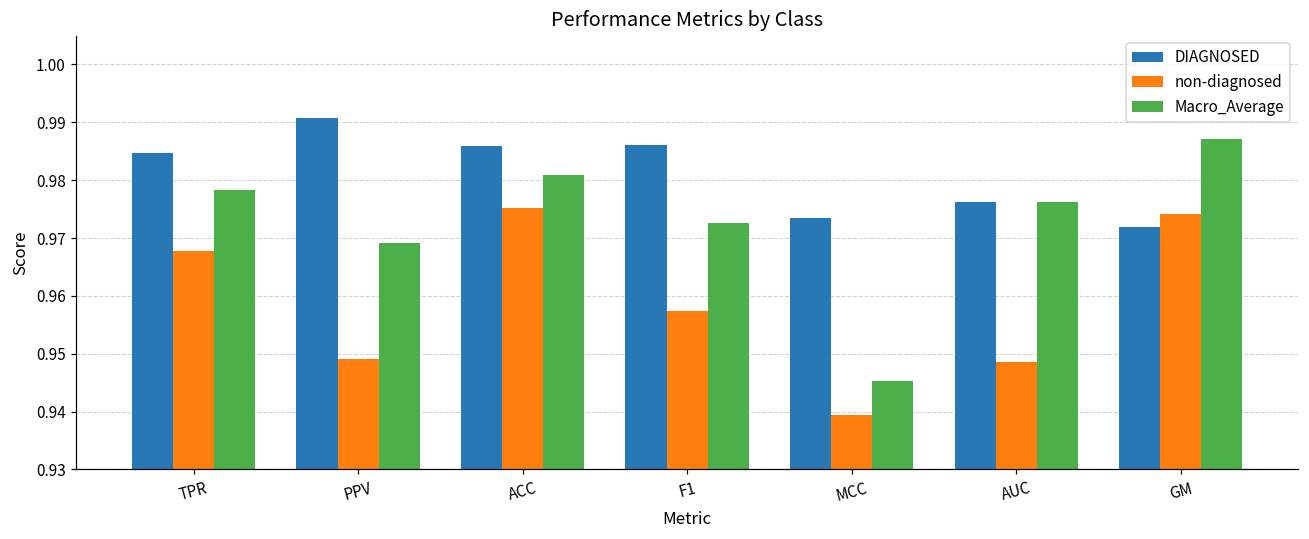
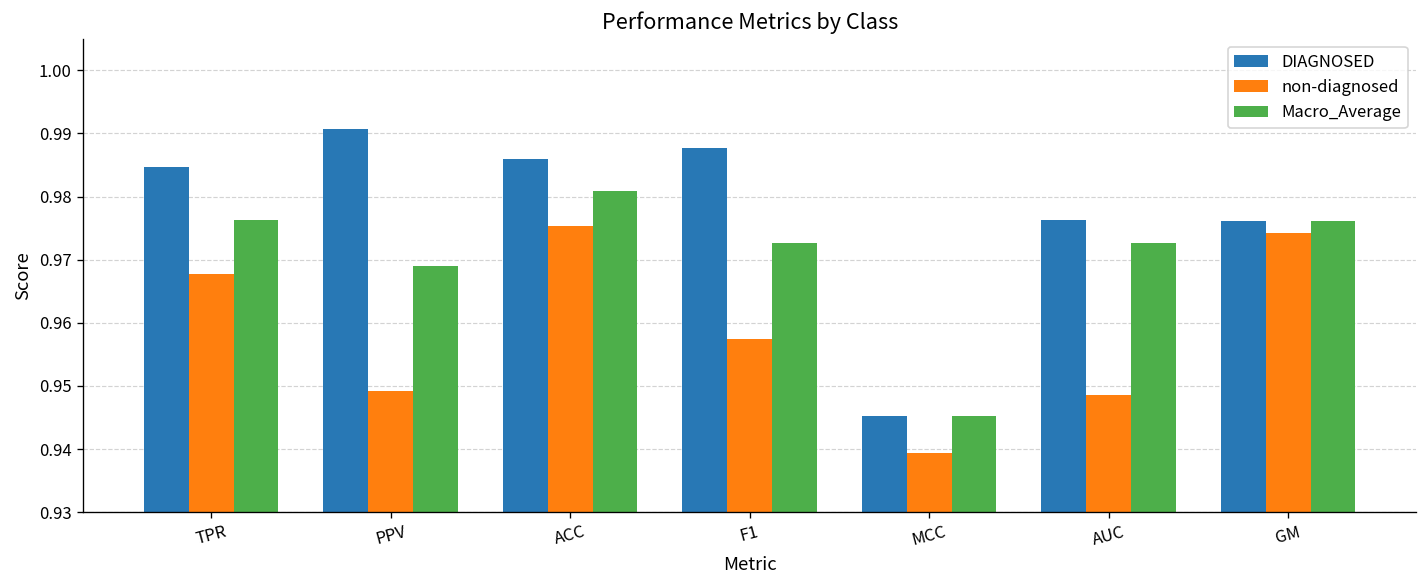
Macro_Average, TPR: 0.978 -> 0.976
DIAGNOSED, F1: 0.986 -> 0.988
DIAGNOSED, MCC: 0.973 -> 0.945
Macro_Average, AUC: 0.976 -> 0.973
DIAGNOSED, GM: 0.972 -> 0.976
Macro_Average, GM: 0.987 -> 0.976
